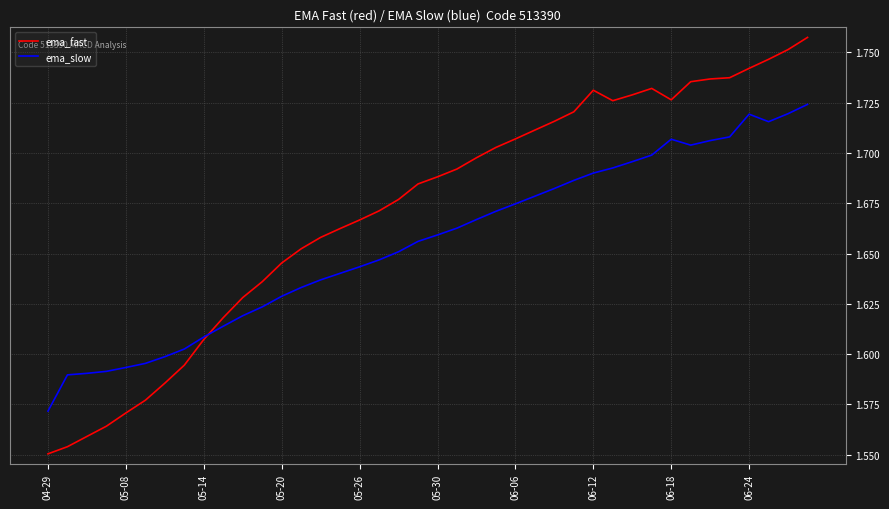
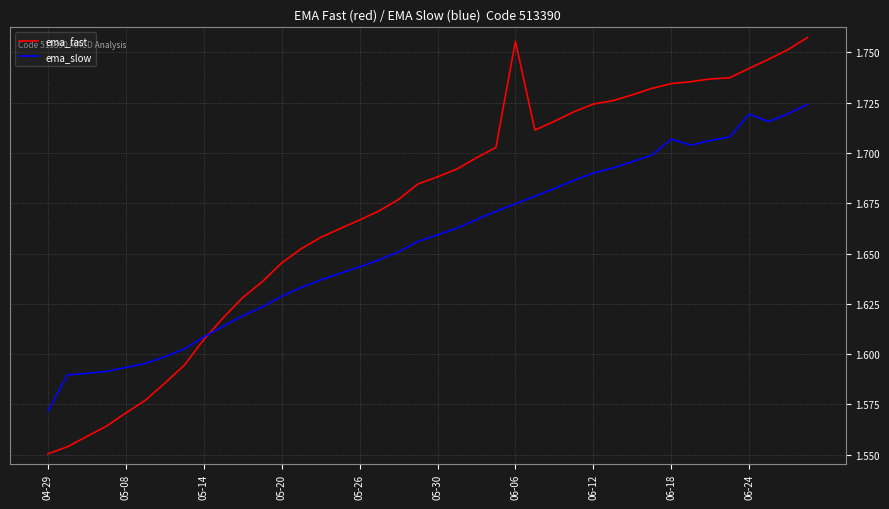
ema_fast, 06-06: 1.707 -> 1.756
ema_fast, 06-12: 1.731 -> 1.724
ema_fast, 06-18: 1.726 -> 1.734
